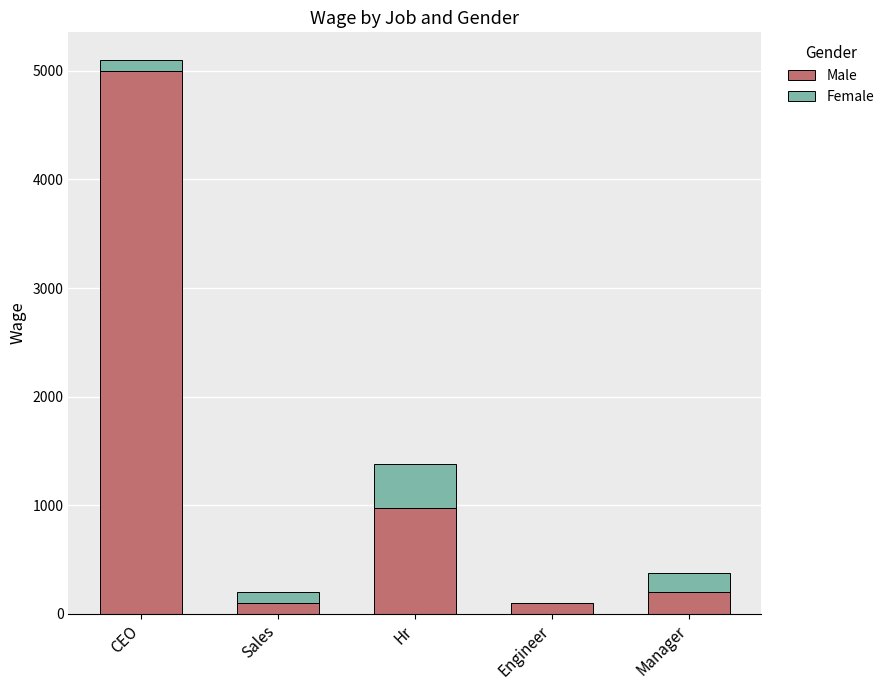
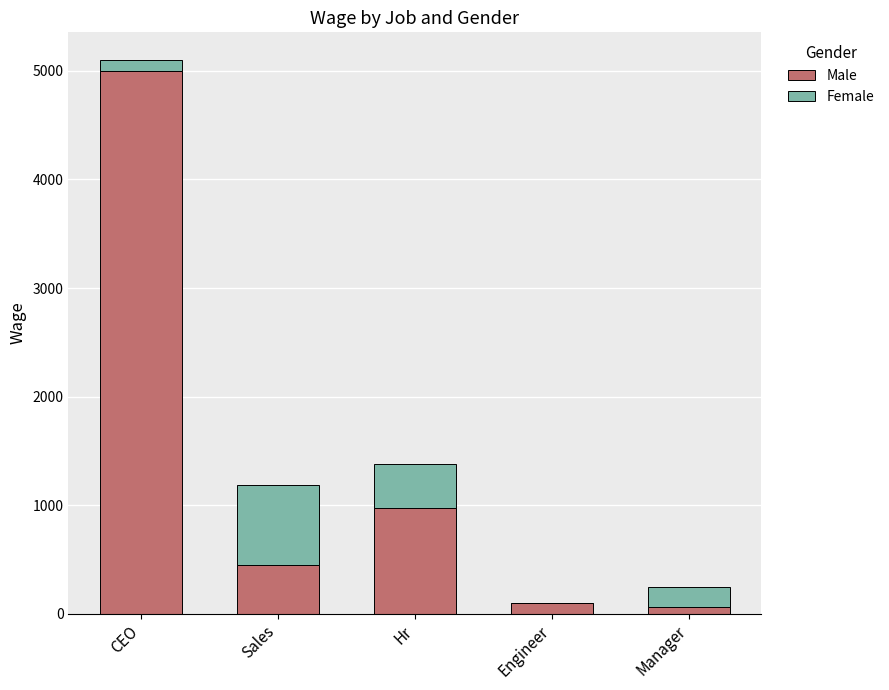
Male, Sales: 100 -> 450
Female, Sales: 100 -> 740
Male, Manager: 200 -> 70
